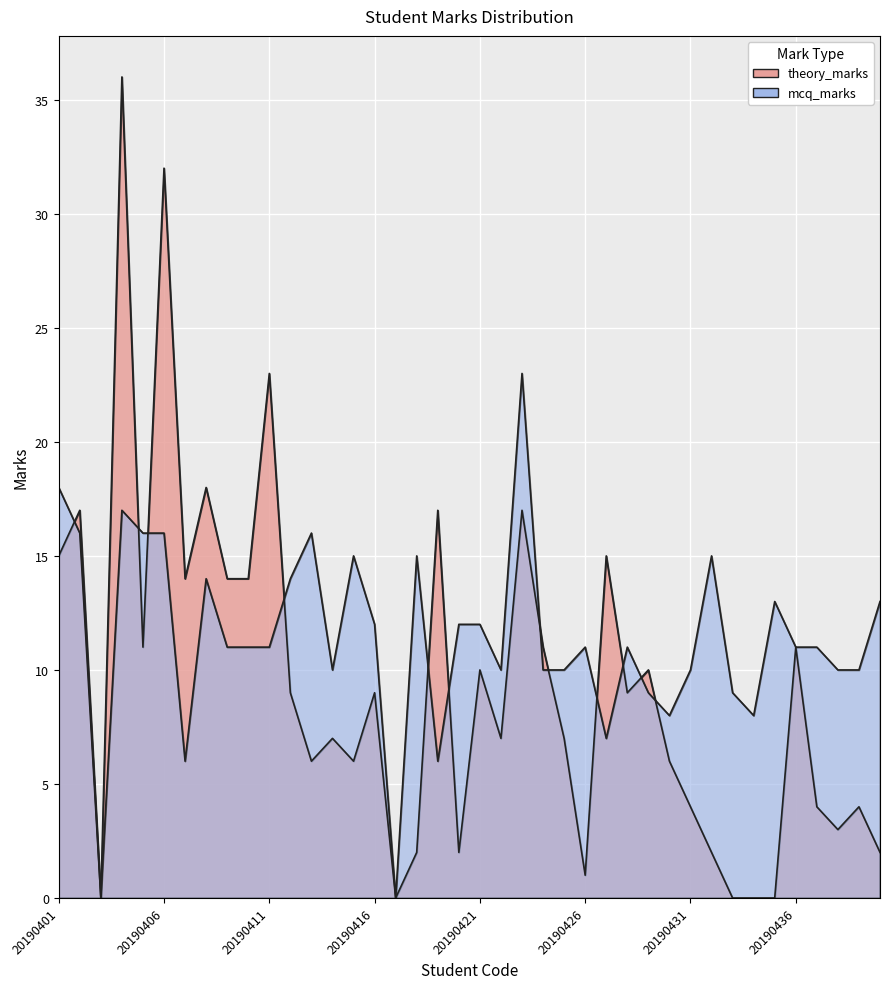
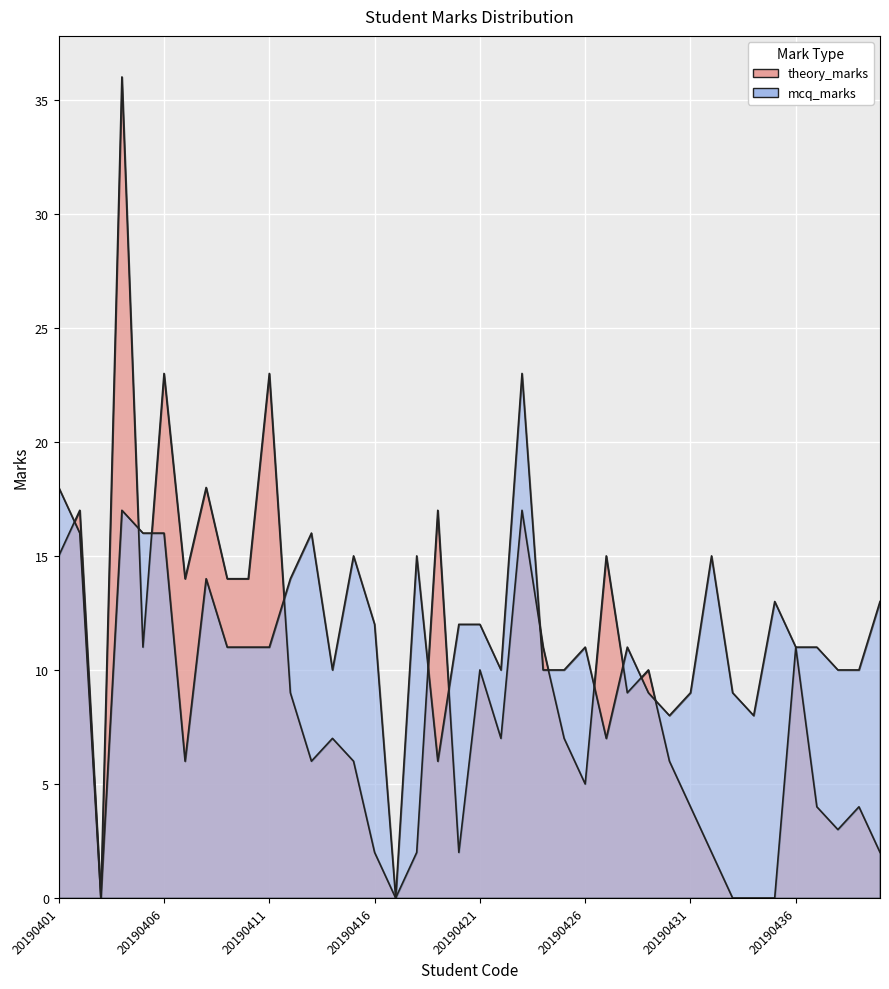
theory_marks, 20190406: 32 -> 23
theory_marks, 20190416: 9 -> 2
theory_marks, 20190426: 1 -> 5
mcq_marks, 20190431: 10 -> 9
